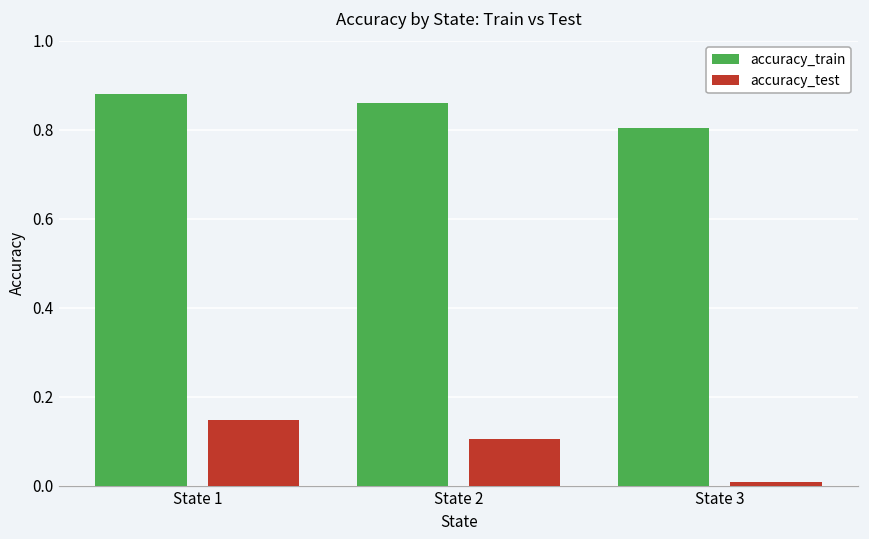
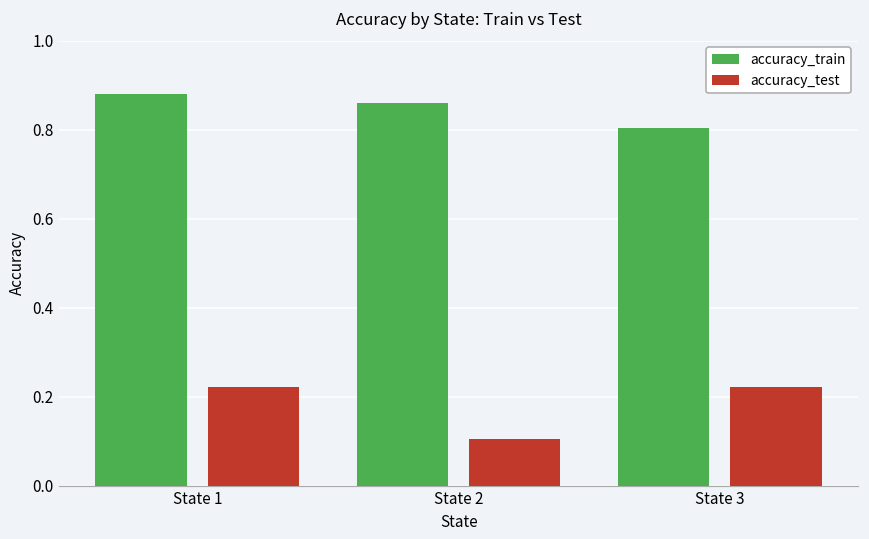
accuracy_test, State 1: 0.15 -> 0.22
accuracy_test, State 3: 0.01 -> 0.22
